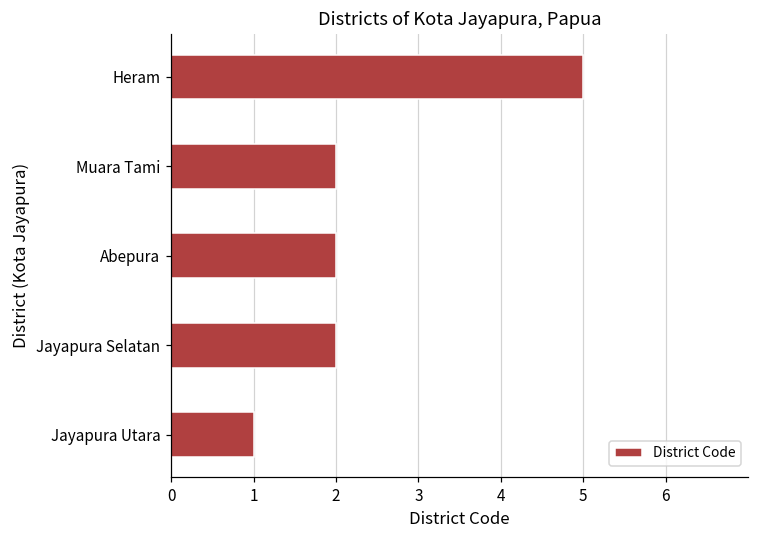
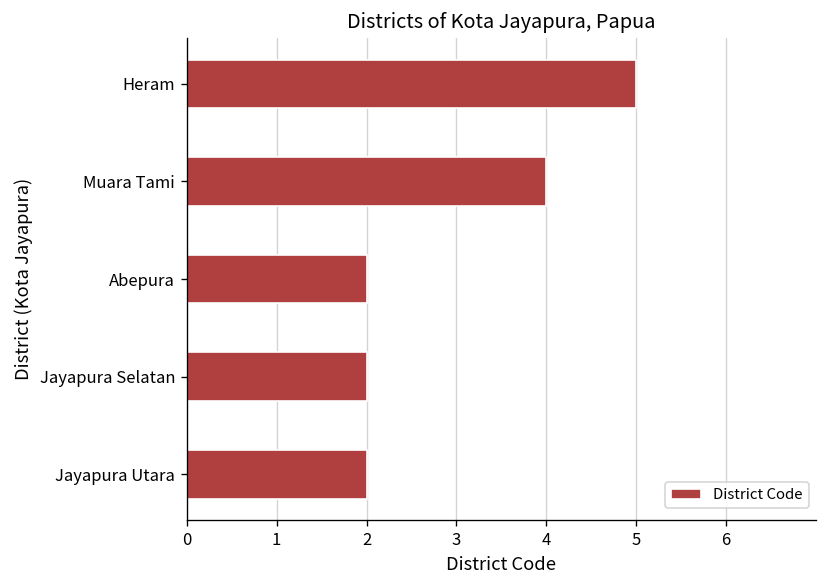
Muara Tami: 2 -> 4
Jayapura Utara: 1 -> 2
